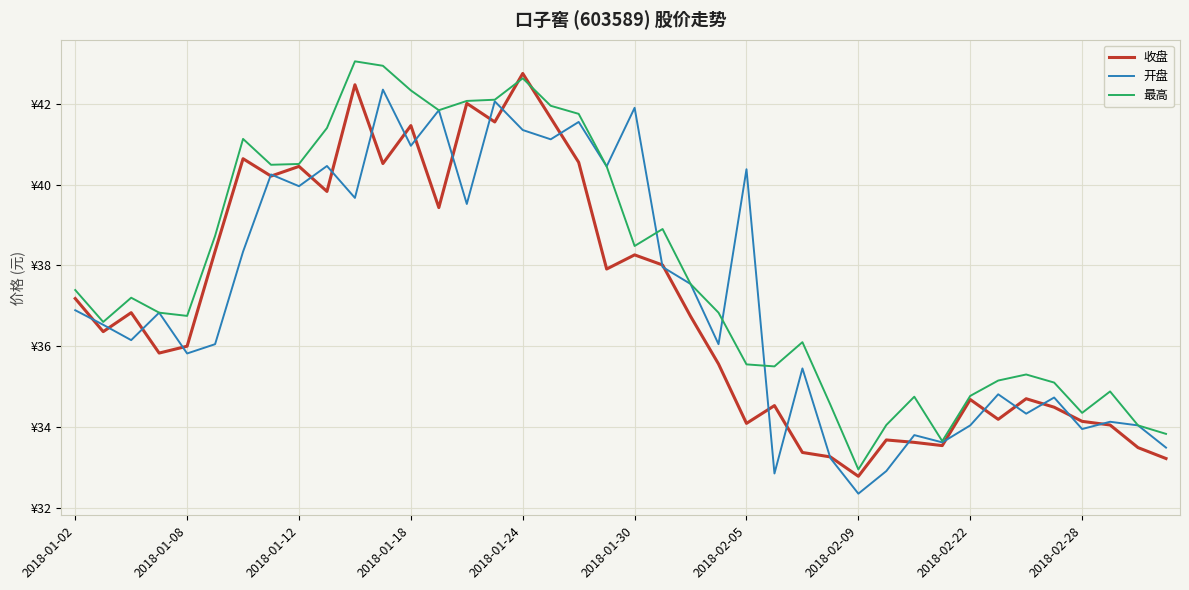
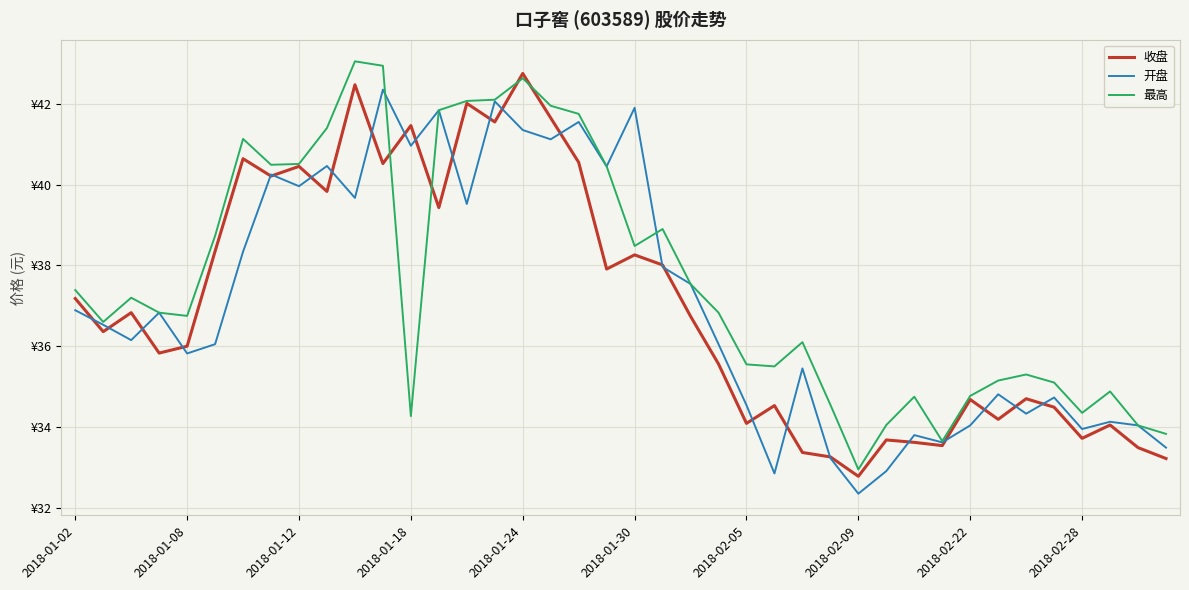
最高, 2018-01-18: ¥42.3 -> ¥34.3
开盘, 2018-02-05: ¥40.4 -> ¥34.5
收盘, 2018-02-28: ¥34.1 -> ¥33.7
